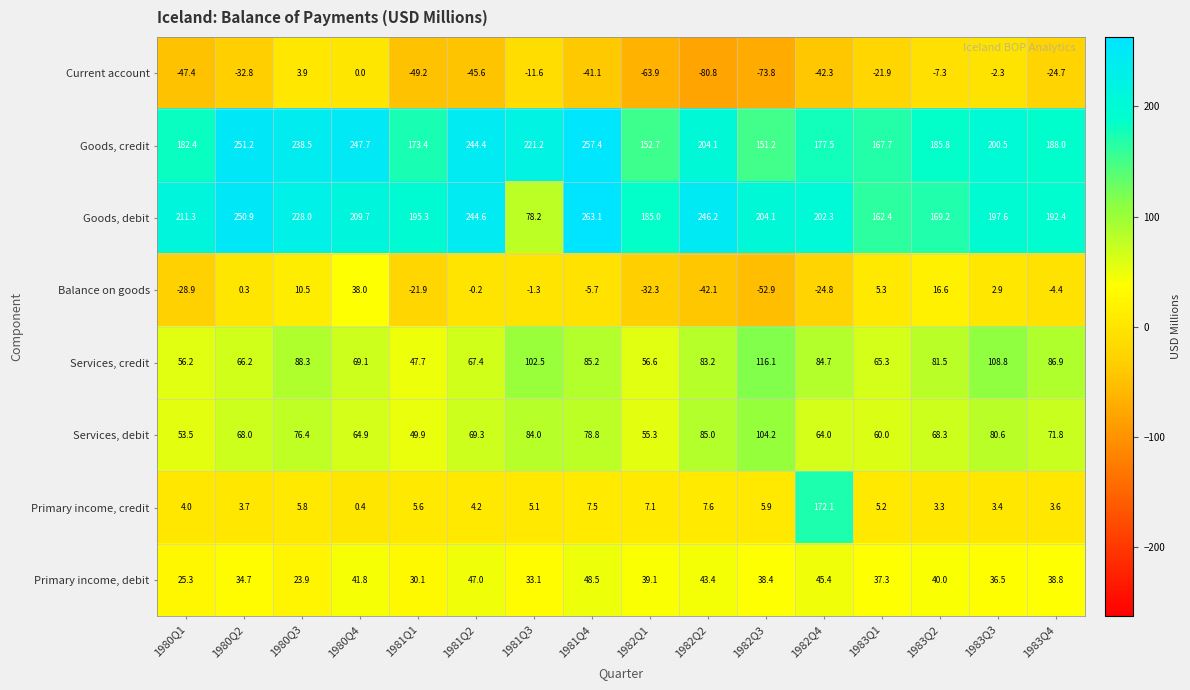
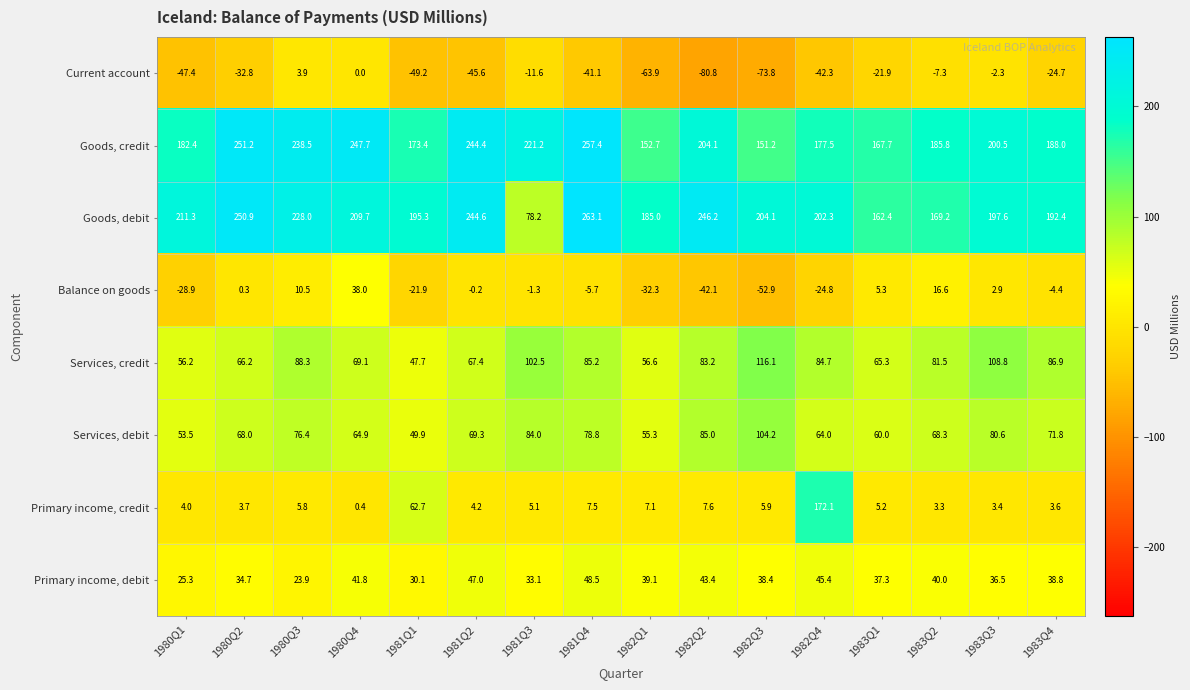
Primary income, credit, 1981Q1: 5.6 -> 62.7
